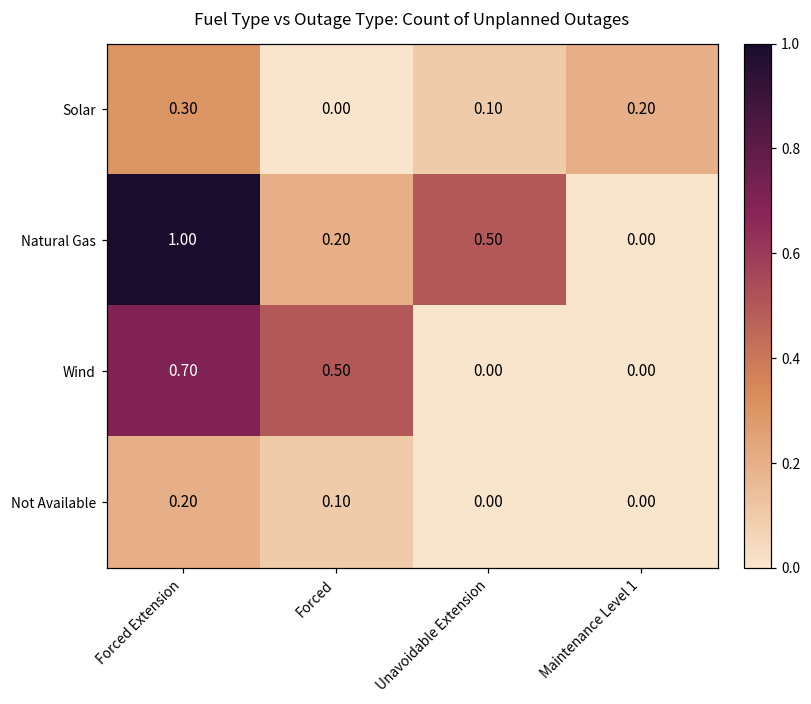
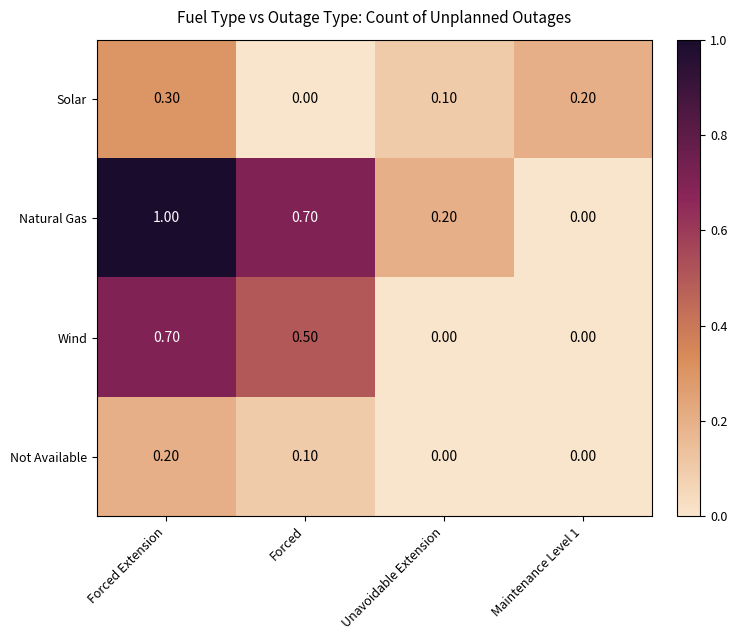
Natural Gas, Forced: 0.20 -> 0.70
Natural Gas, Unavoidable Extension: 0.50 -> 0.20
